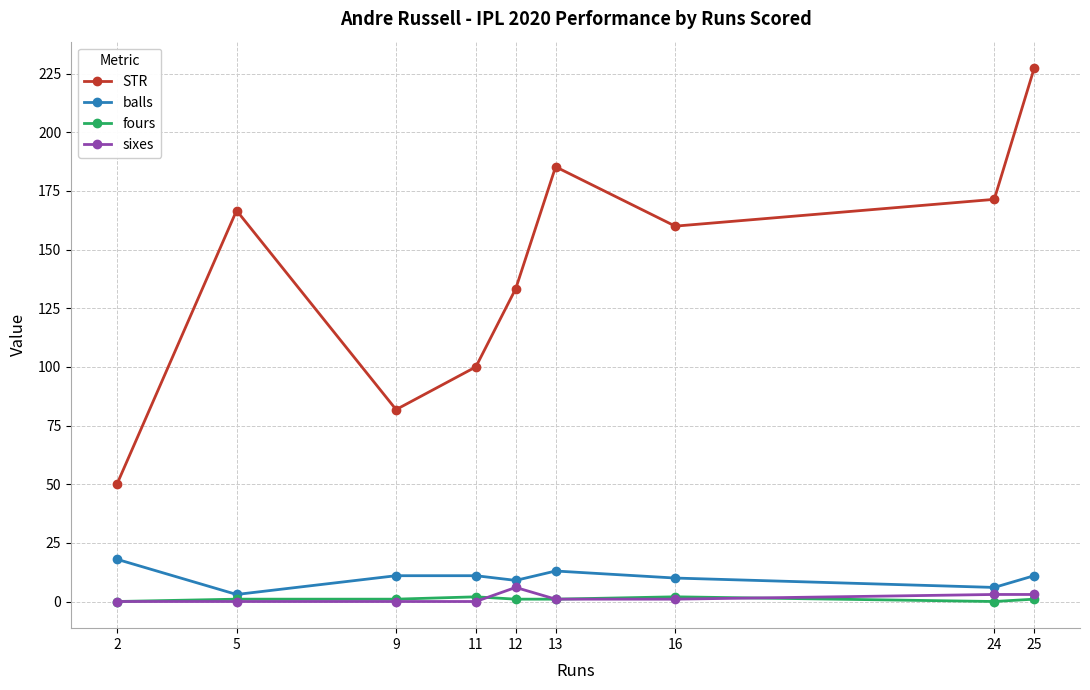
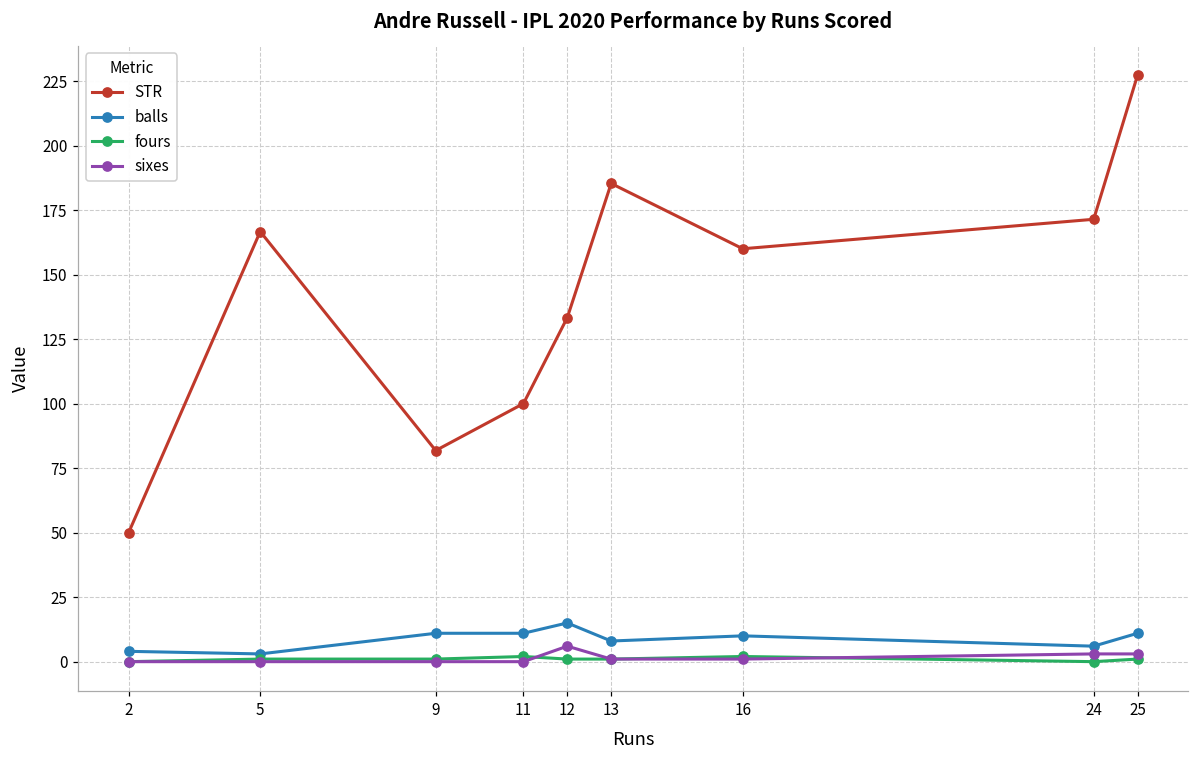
balls, 2: 18 -> 4
balls, 12: 9 -> 15
balls, 13: 13 -> 8
